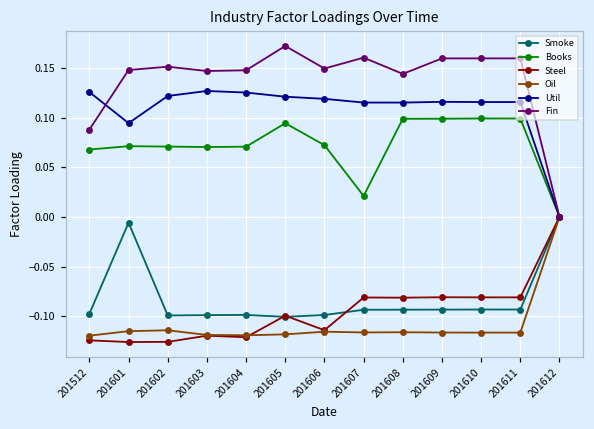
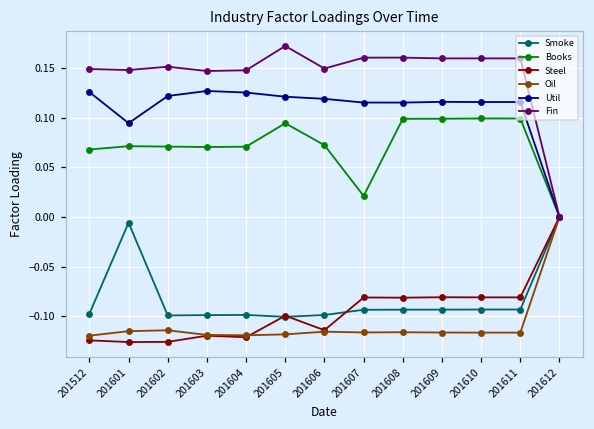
Fin, 201512: 0.09 -> 0.15
Fin, 201608: 0.14 -> 0.16
